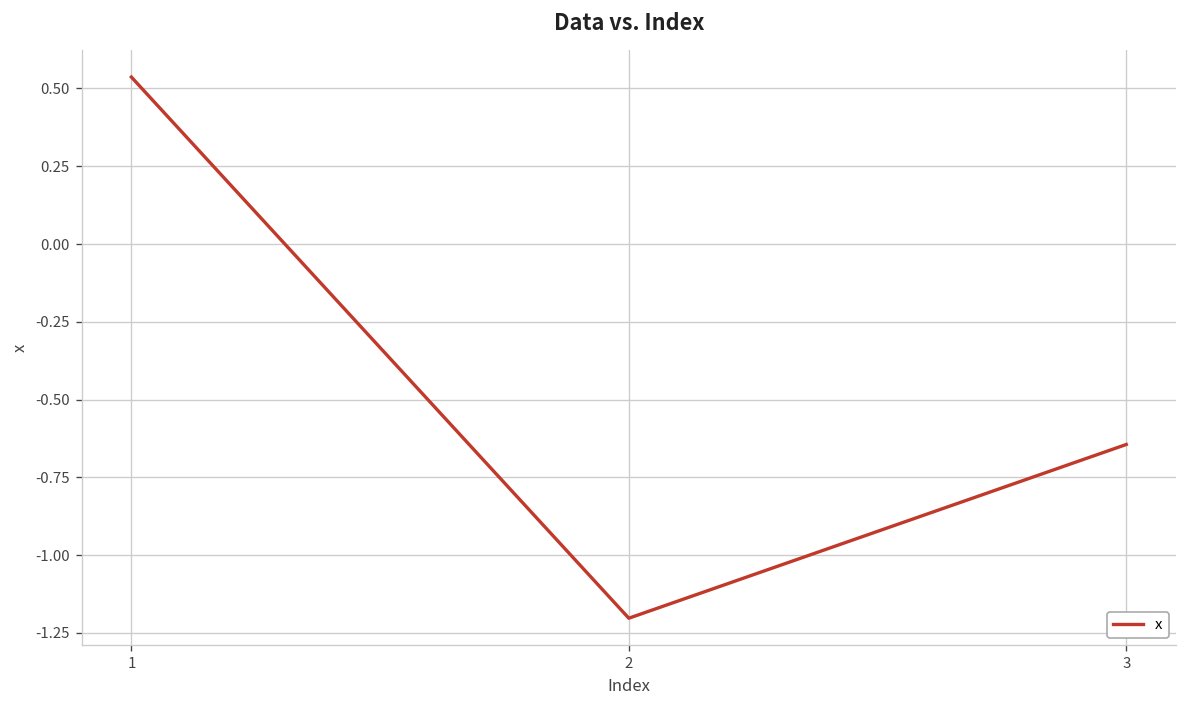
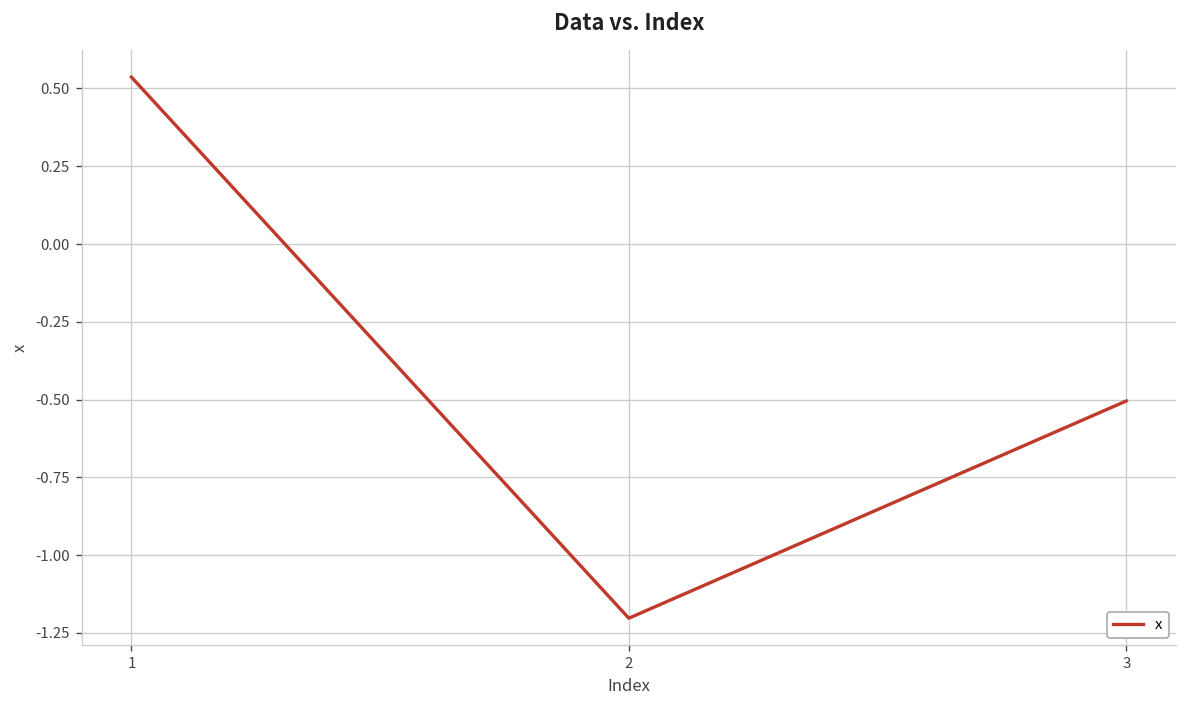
3: -0.64 -> -0.50
